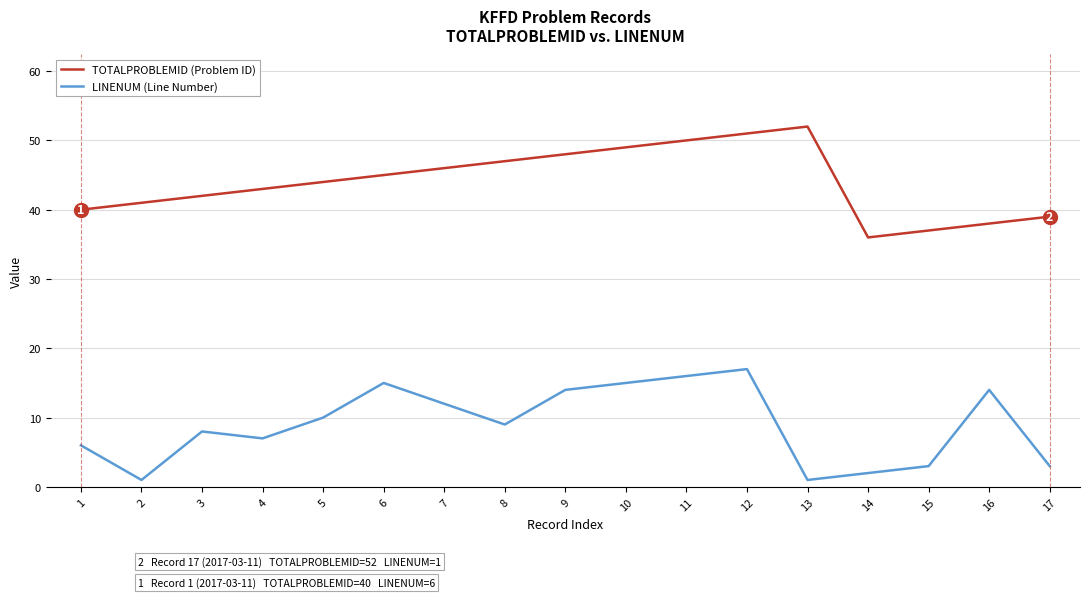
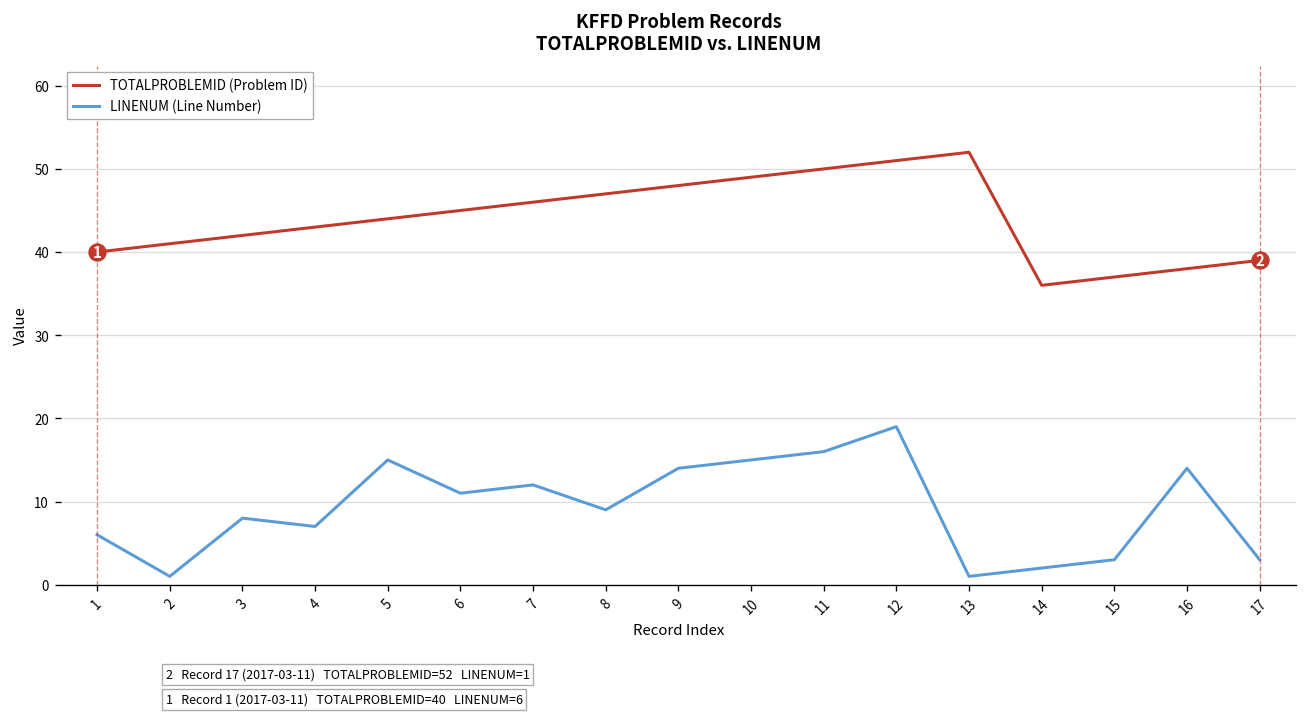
LINENUM (Line Number), 5: 10 -> 15
LINENUM (Line Number), 6: 15 -> 11
LINENUM (Line Number), 12: 17 -> 19
